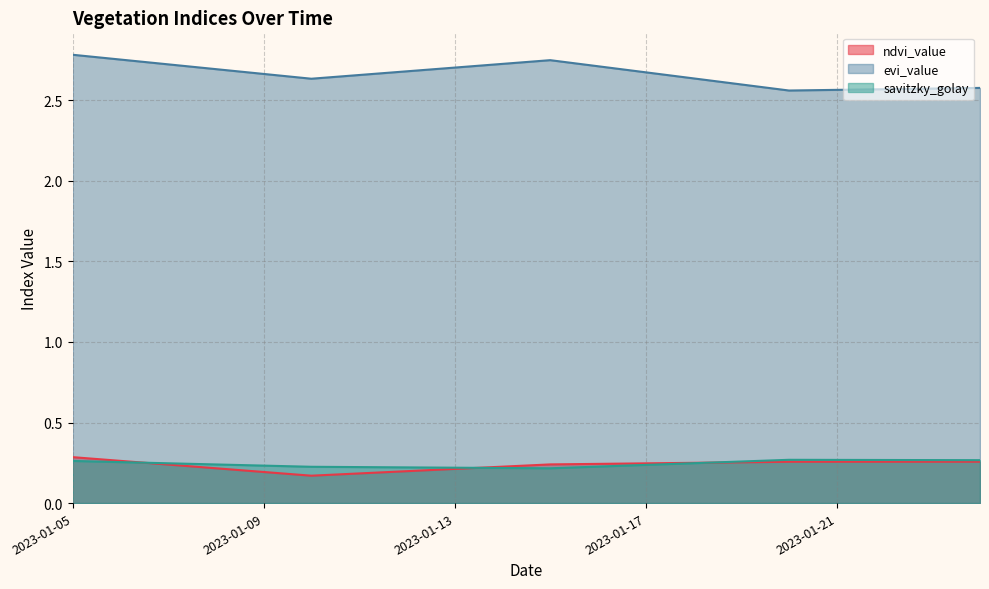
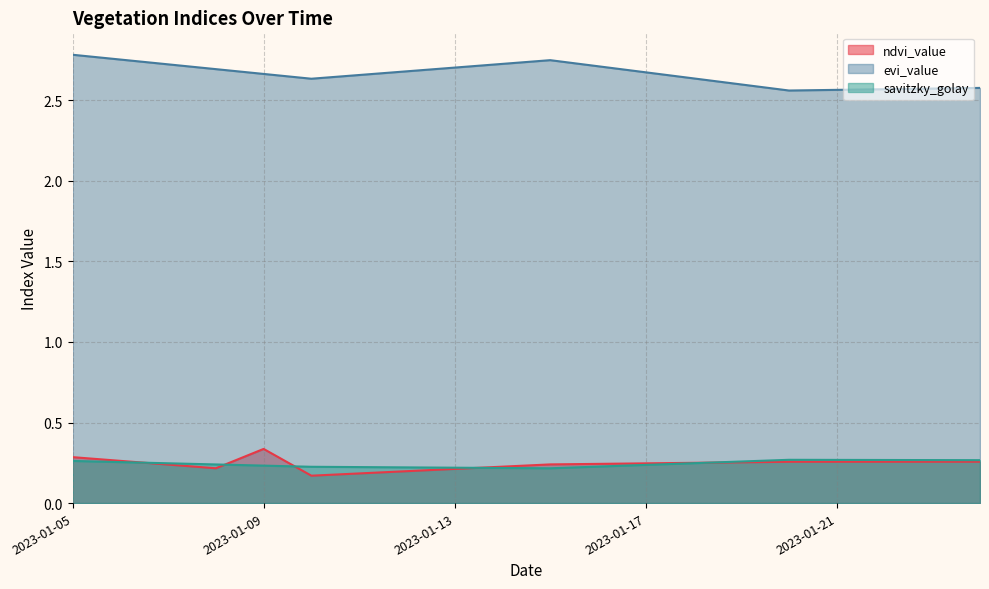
ndvi_value, 2023-01-09: 0.19 -> 0.34
